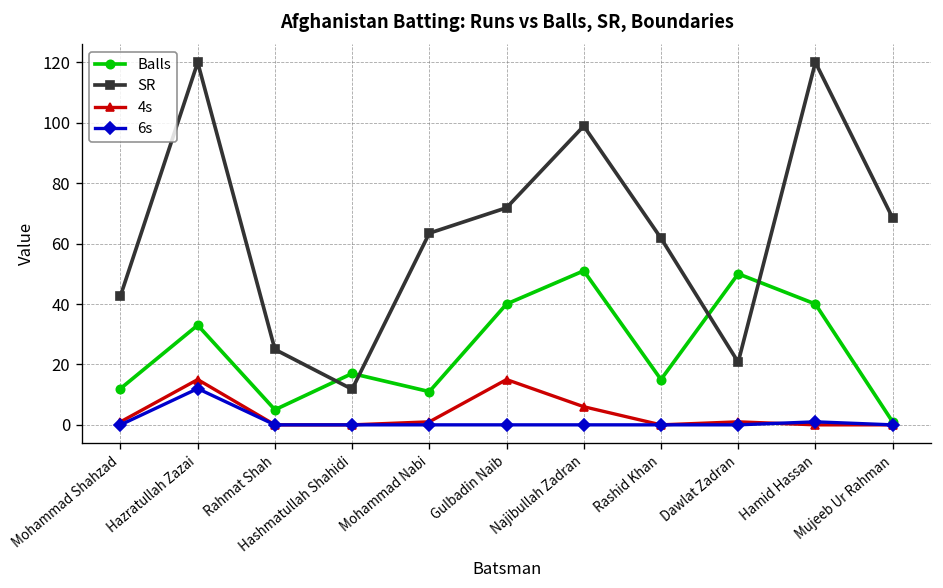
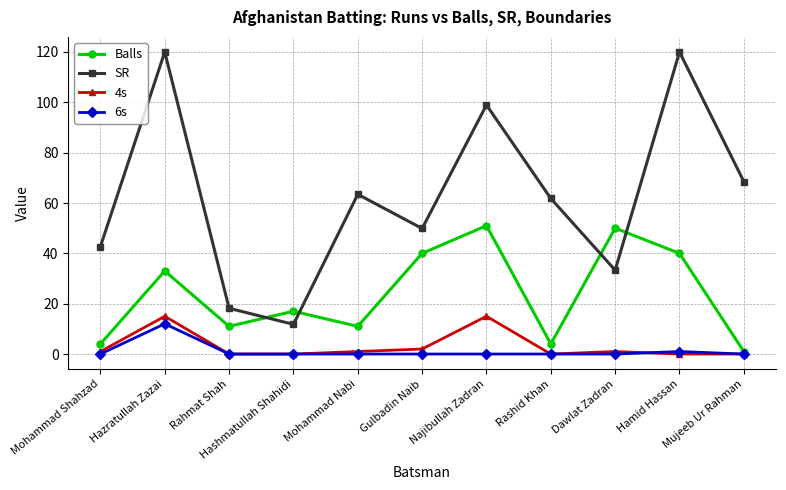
Balls, Mohammad Shahzad: 12 -> 4
Balls, Rahmat Shah: 5 -> 11
SR, Rahmat Shah: 25 -> 18
SR, Gulbadin Naib: 72 -> 50
4s, Gulbadin Naib: 15 -> 2
4s, Najibullah Zadran: 6 -> 15
Balls, Rashid Khan: 15 -> 4
SR, Dawlat Zadran: 21 -> 33
